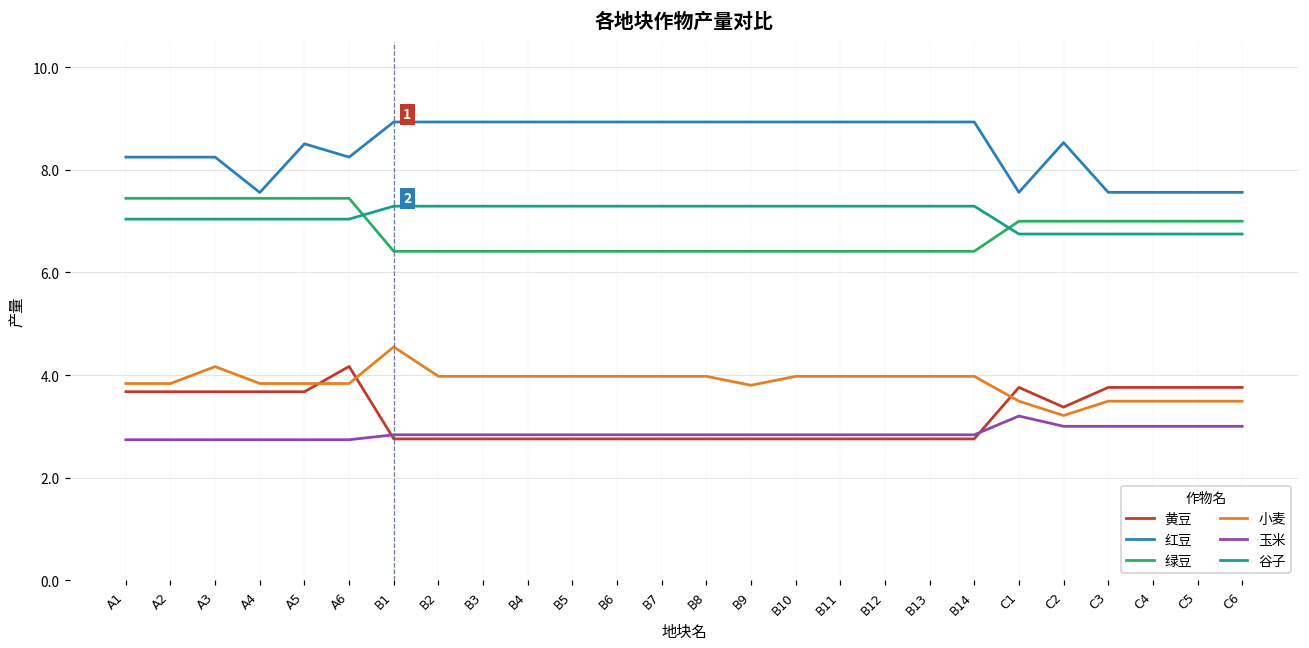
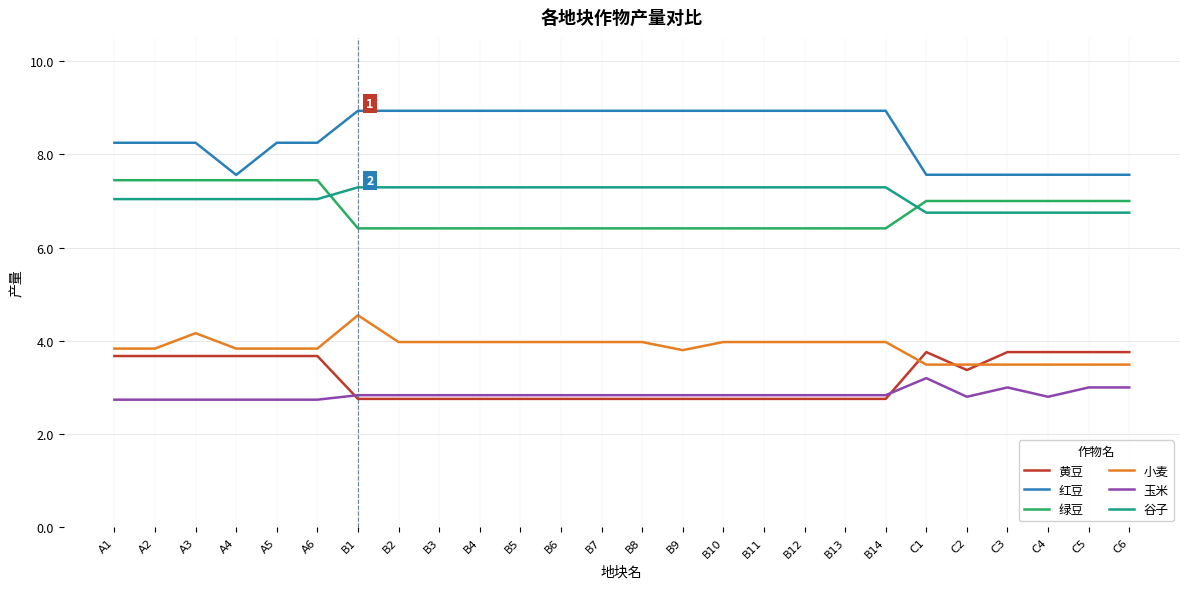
红豆, A5: 8.5 -> 8.3
黄豆, A6: 4.2 -> 3.7
红豆, C2: 8.5 -> 7.6
小麦, C2: 3.2 -> 3.5
玉米, C2: 3.0 -> 2.8
玉米, C4: 3.0 -> 2.8
